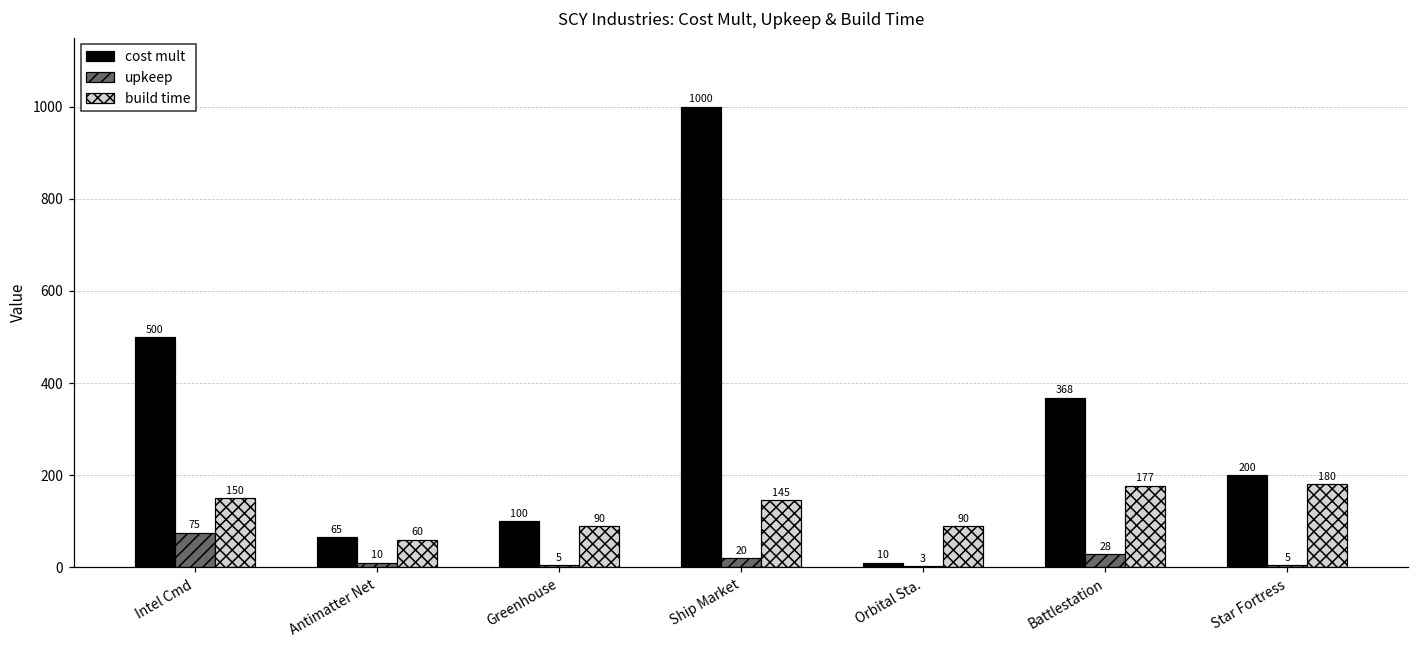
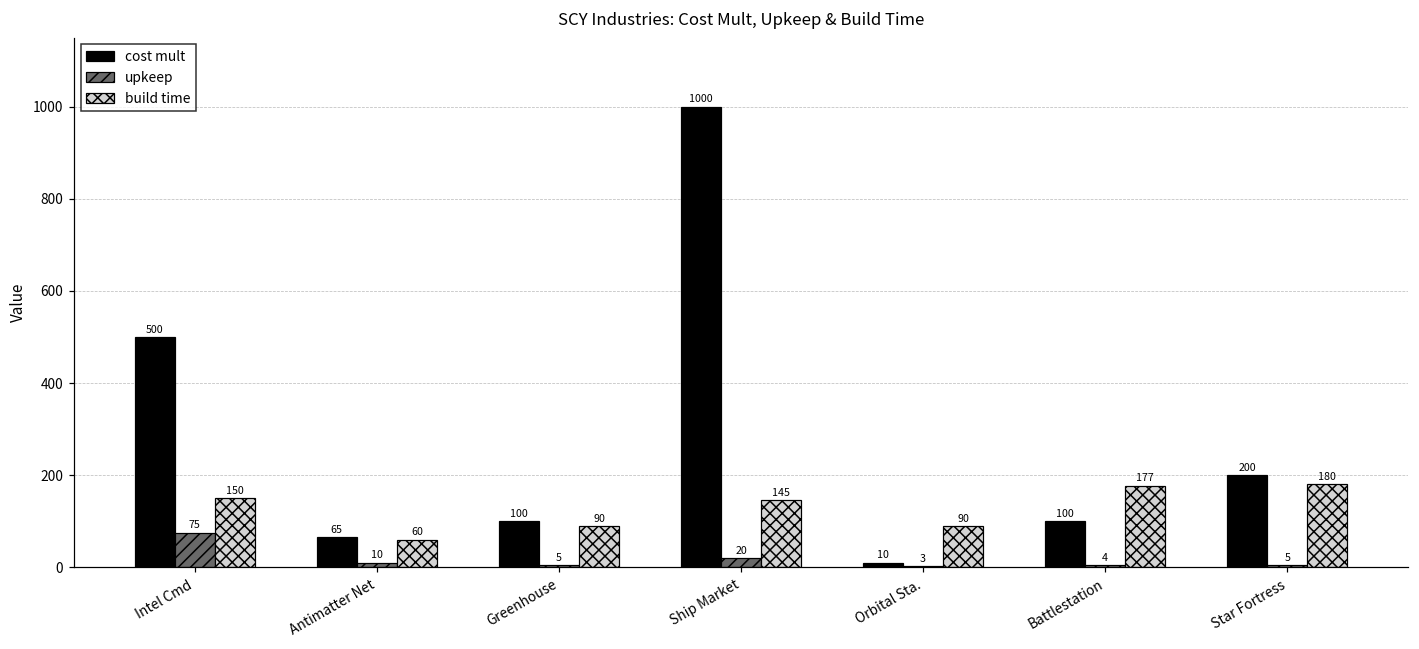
cost mult, Battlestation: 368 -> 100
upkeep, Battlestation: 28 -> 4
